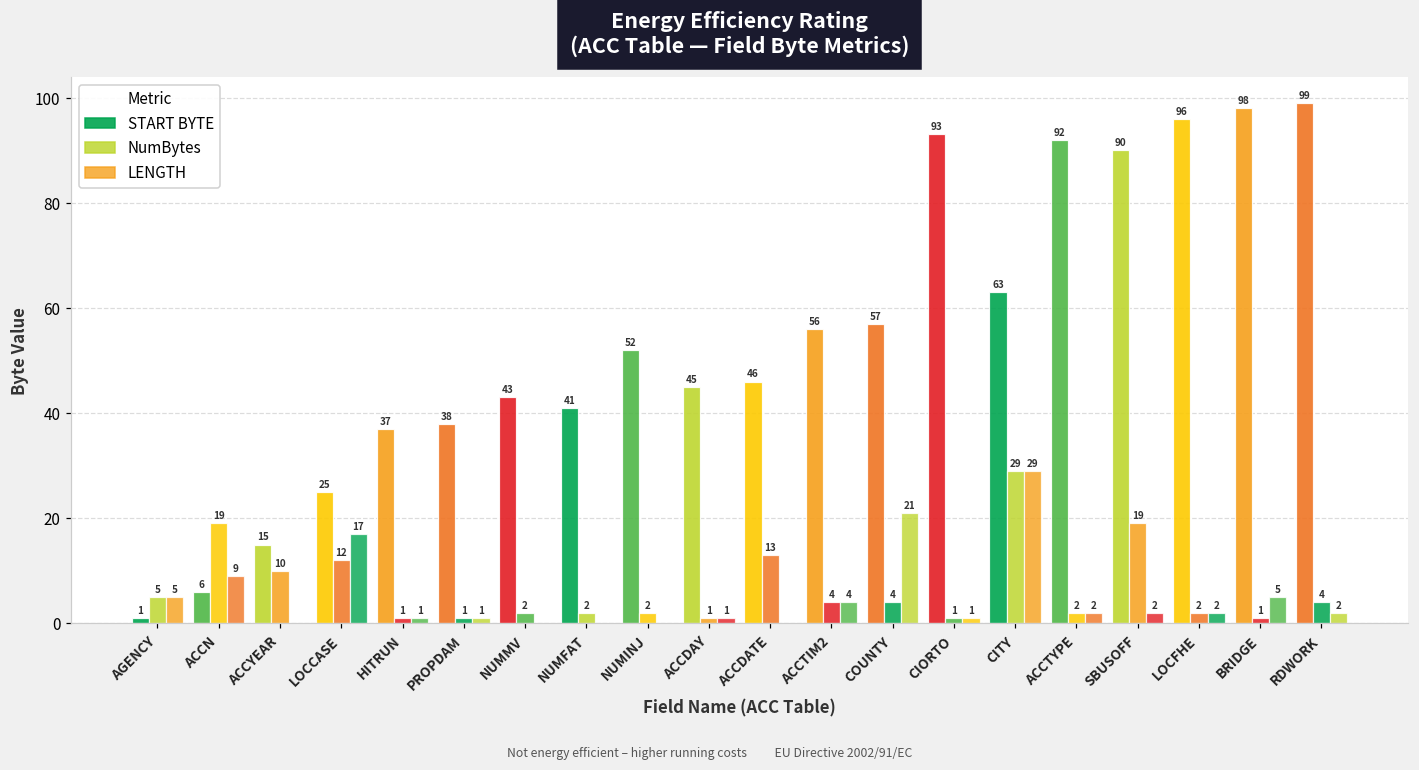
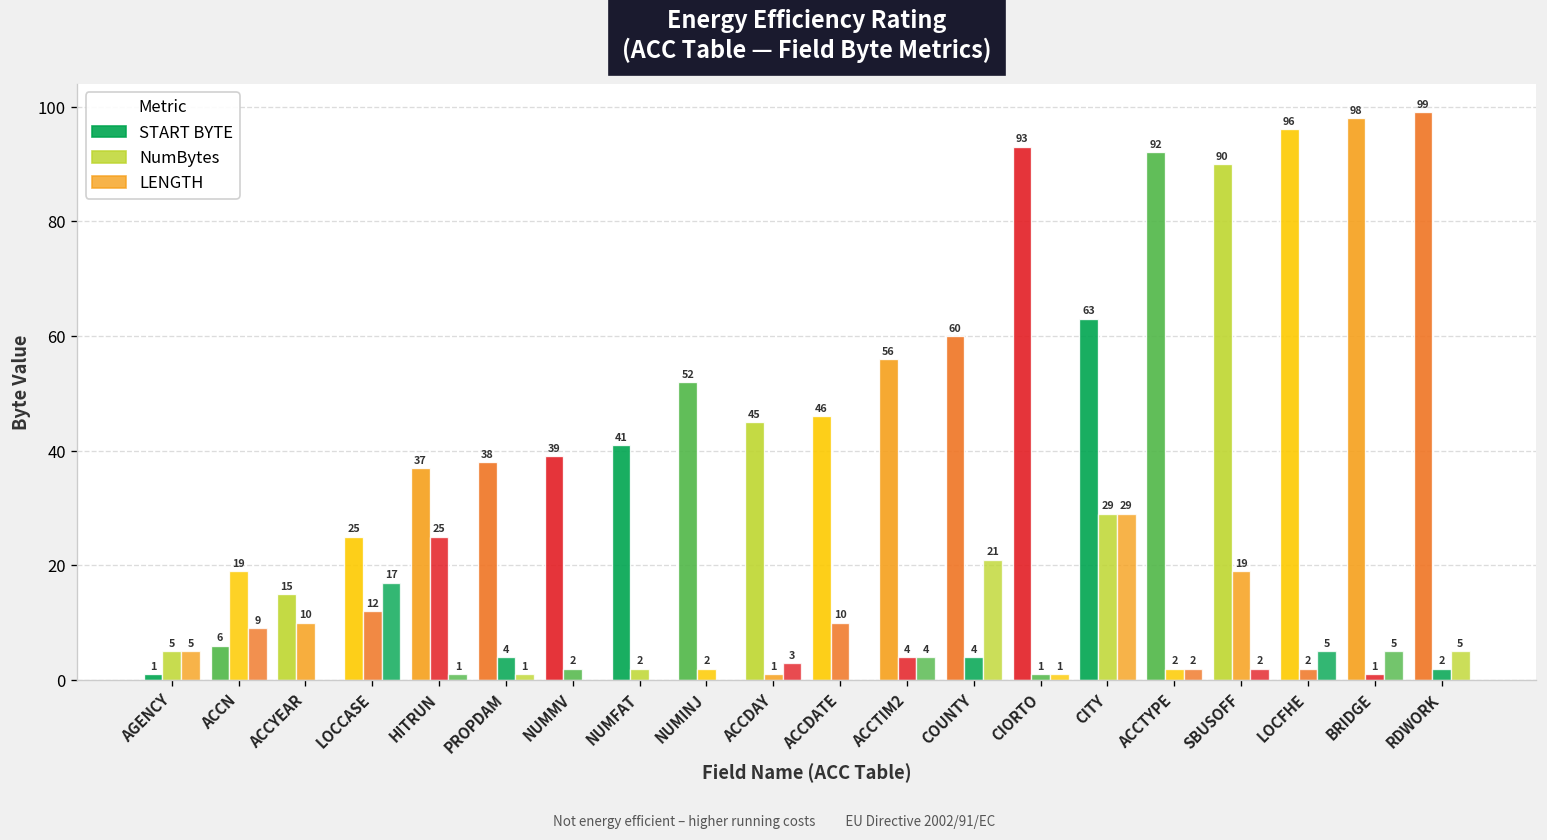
NumBytes, HITRUN: 1 -> 25
NumBytes, PROPDAM: 1 -> 4
START BYTE, NUMMV: 43 -> 39
LENGTH, ACCDAY: 1 -> 3
NumBytes, ACCDATE: 13 -> 10
START BYTE, COUNTY: 57 -> 60
LENGTH, LOCFHE: 2 -> 5
NumBytes, RDWORK: 4 -> 2
LENGTH, RDWORK: 2 -> 5
